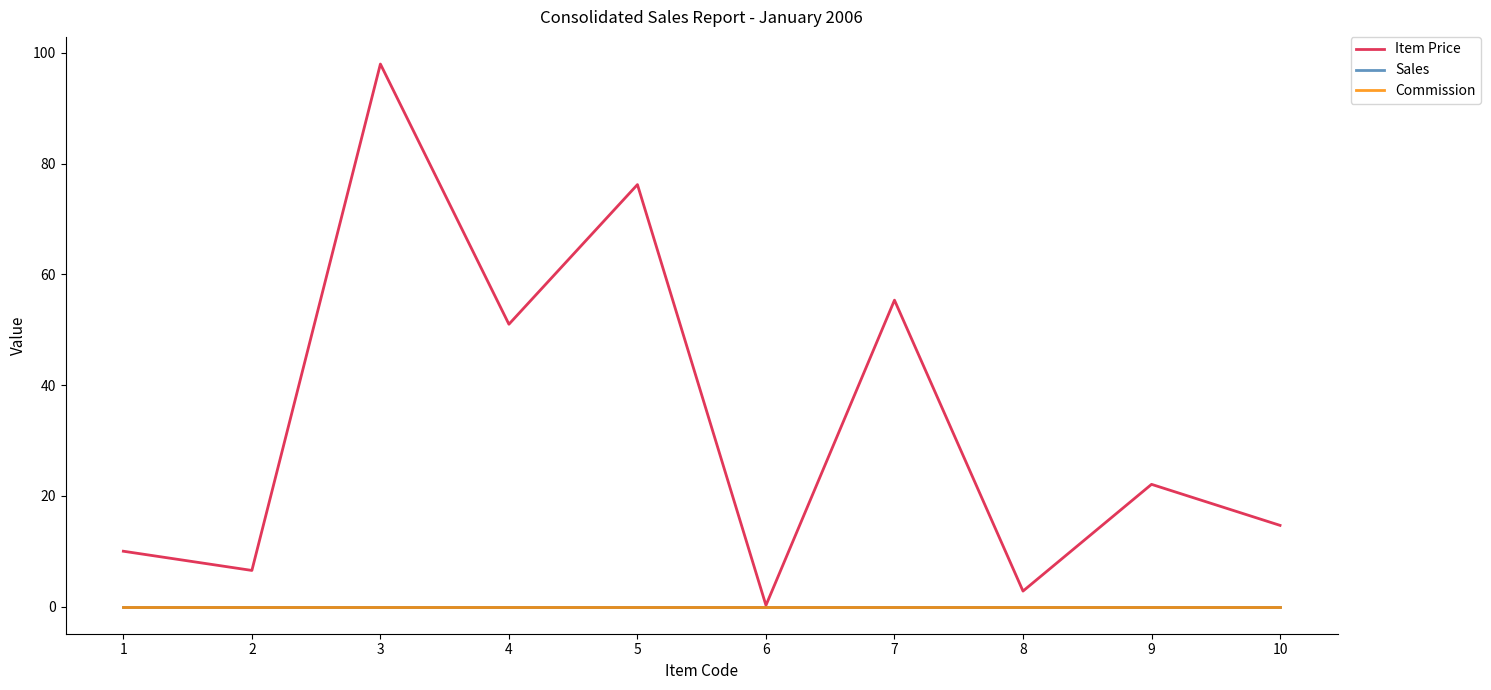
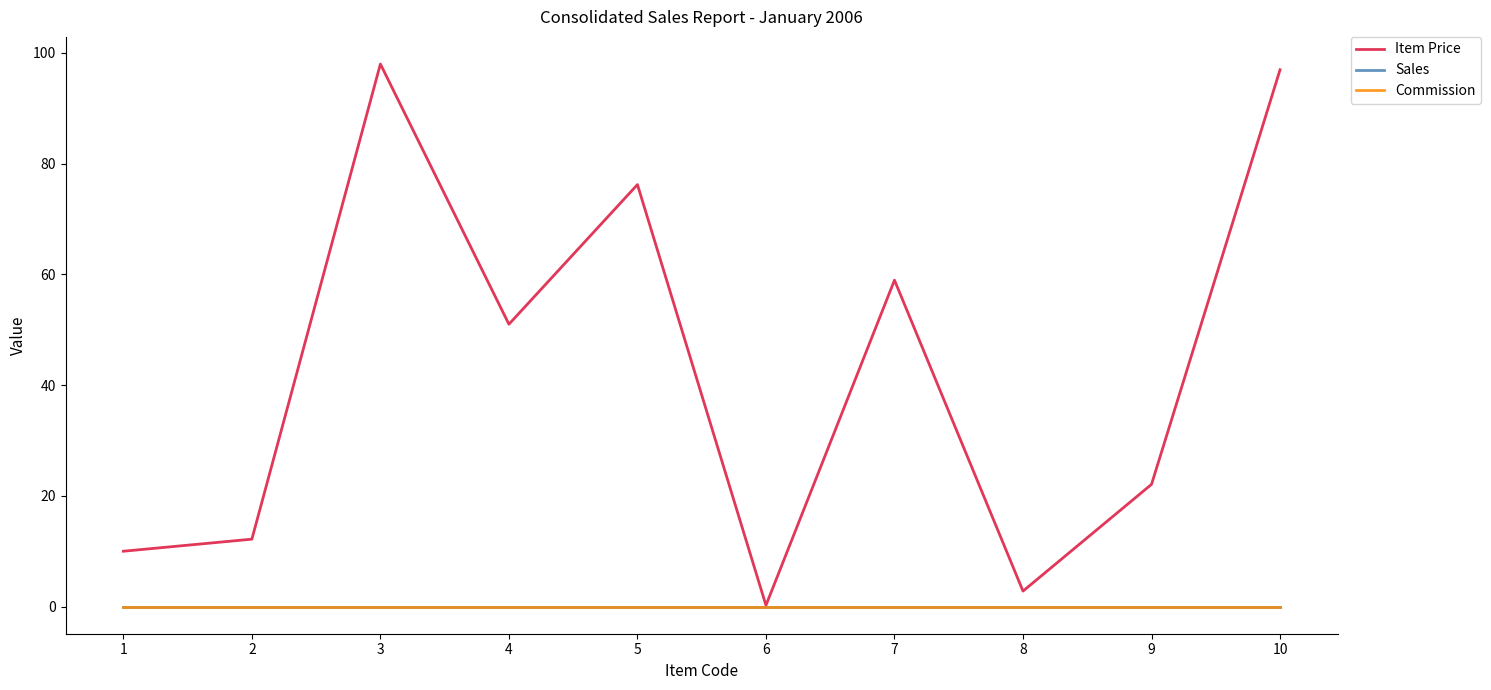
Item Price, 2: 7 -> 12
Item Price, 7: 55 -> 59
Item Price, 10: 15 -> 97
